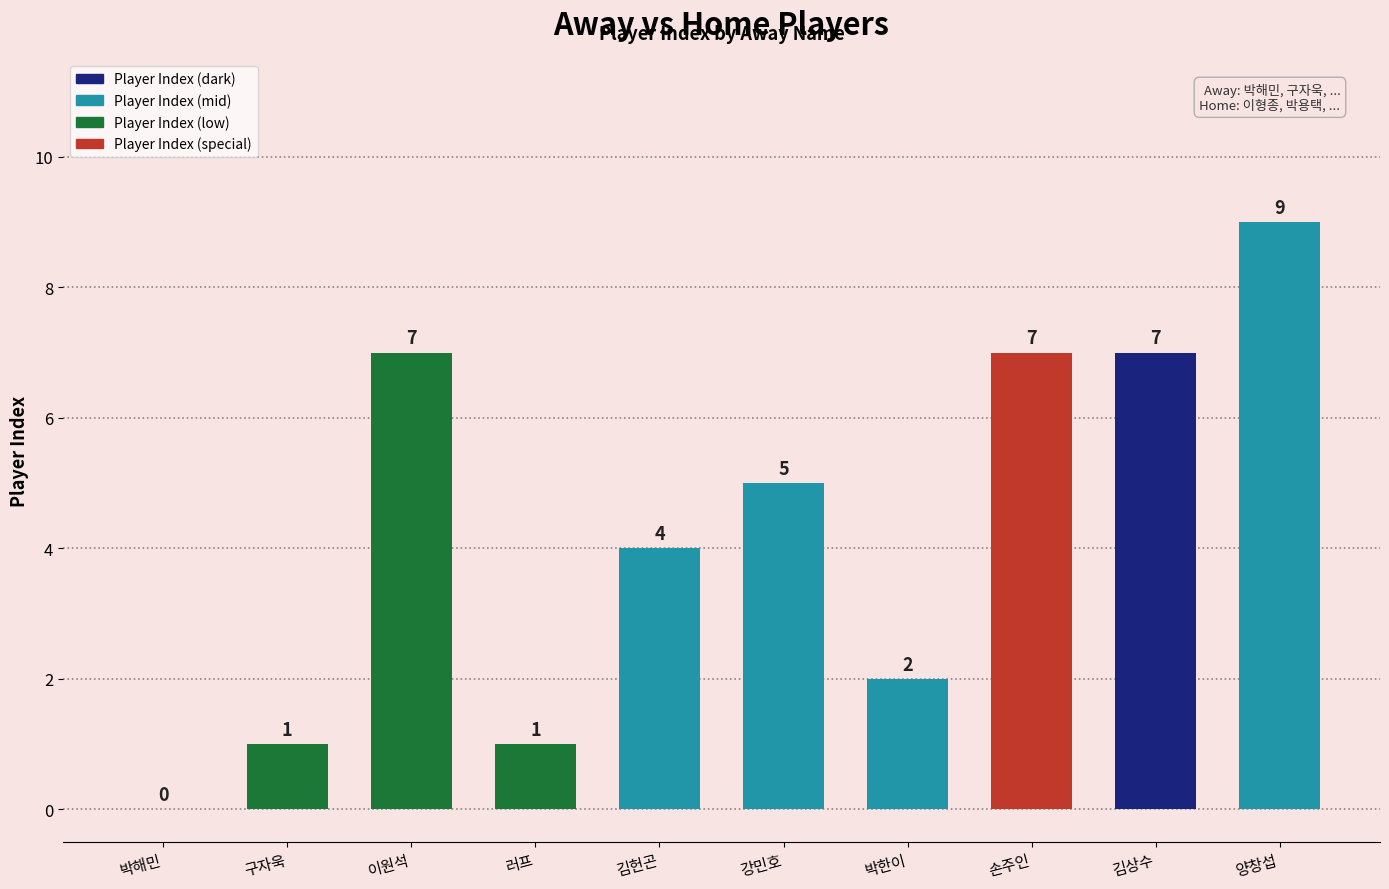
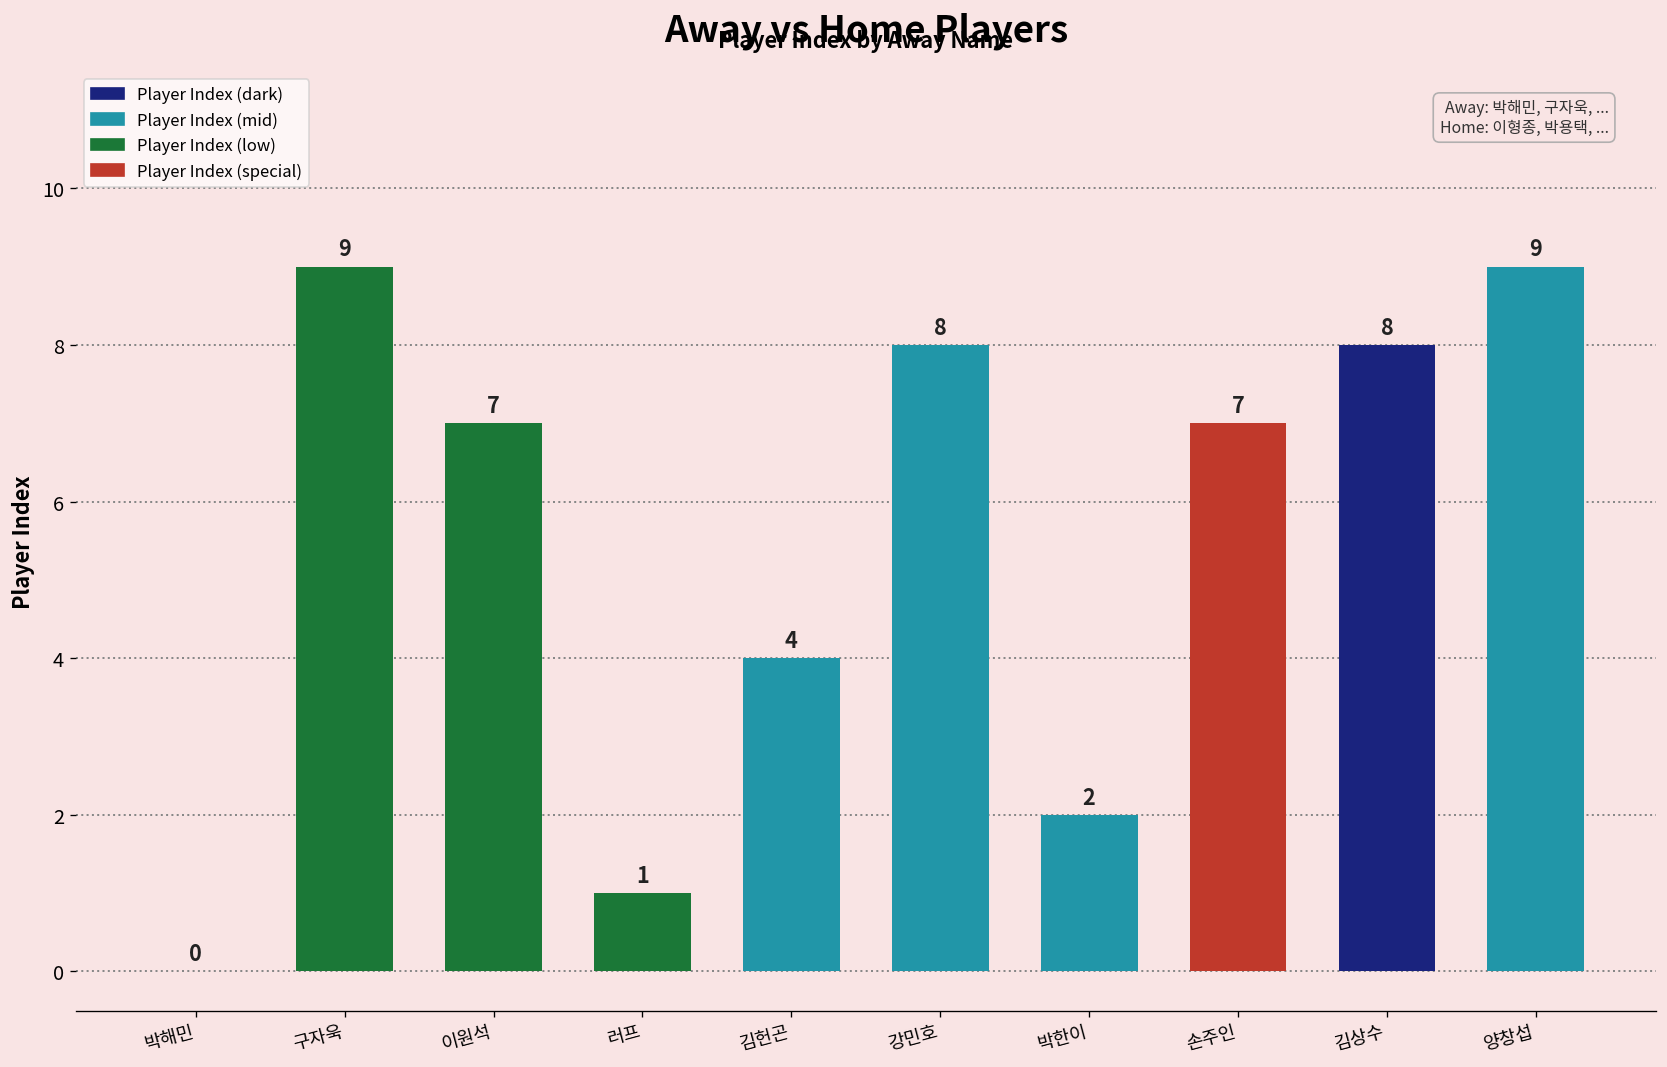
구자욱: 1 -> 9
강민호: 5 -> 8
김상수: 7 -> 8
